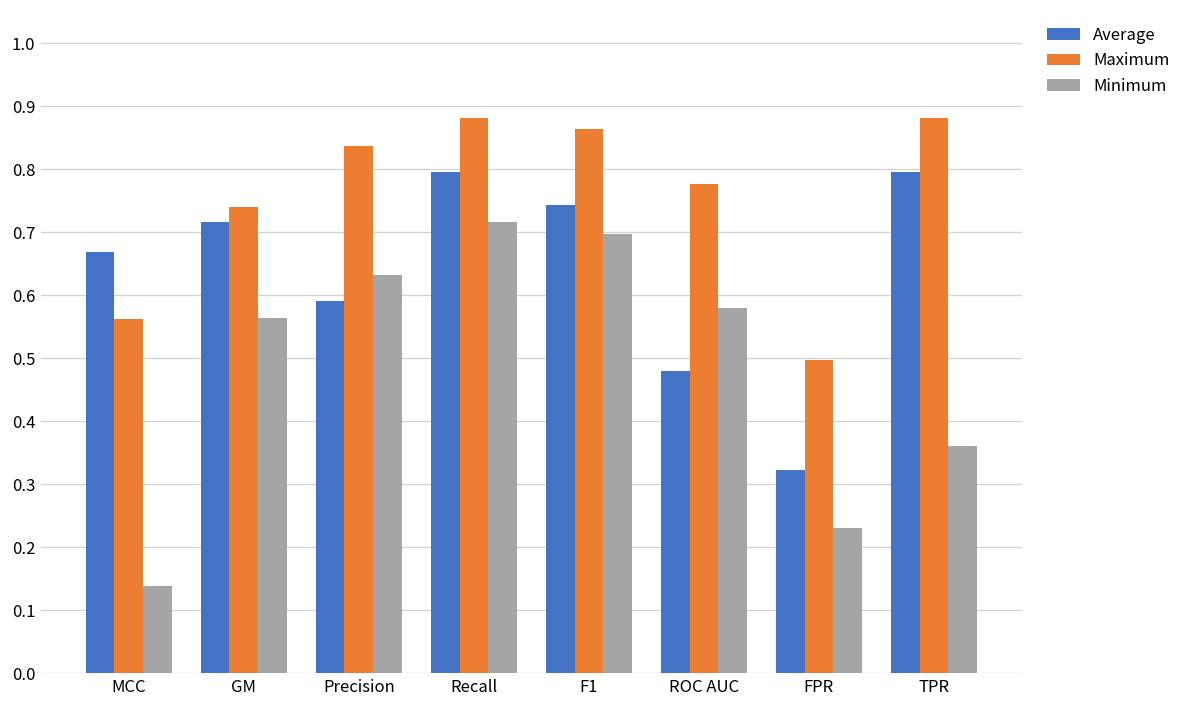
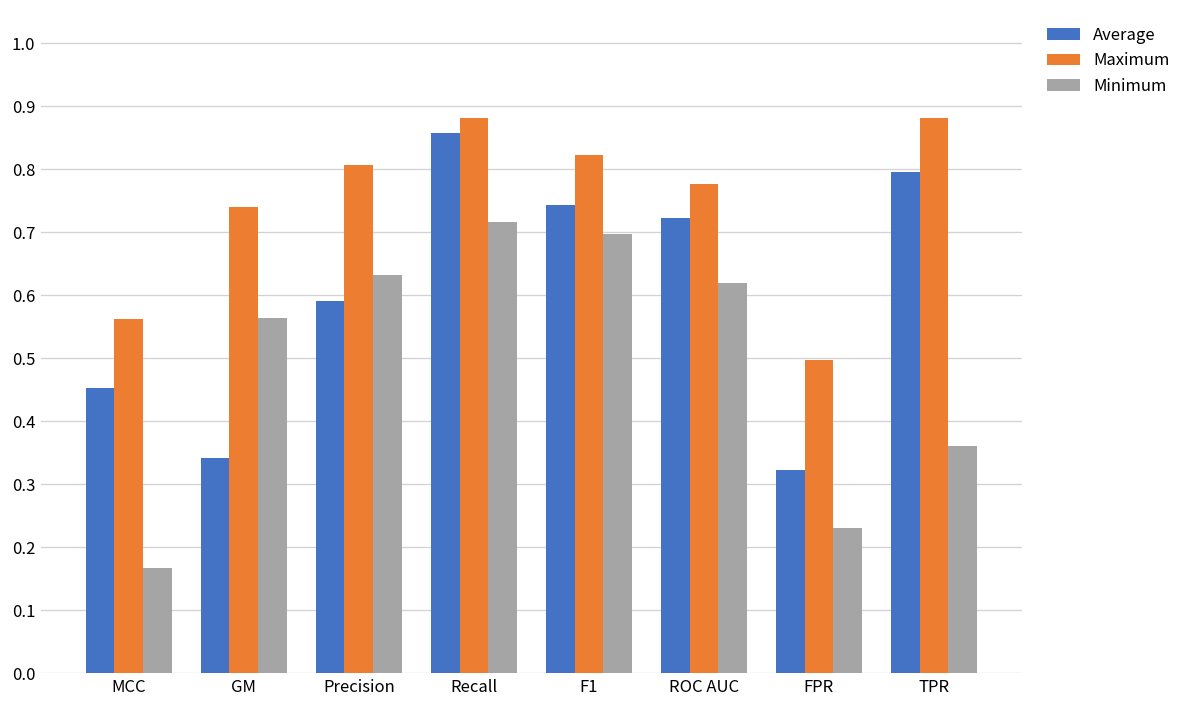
Average, MCC: 0.67 -> 0.45
Minimum, MCC: 0.14 -> 0.17
Average, GM: 0.72 -> 0.34
Maximum, Precision: 0.84 -> 0.81
Average, Recall: 0.80 -> 0.86
Maximum, F1: 0.86 -> 0.82
Average, ROC AUC: 0.48 -> 0.72
Minimum, ROC AUC: 0.58 -> 0.62
